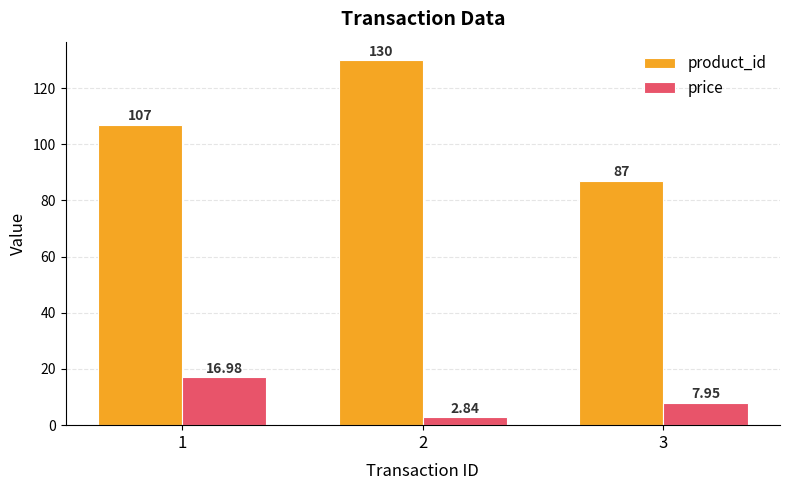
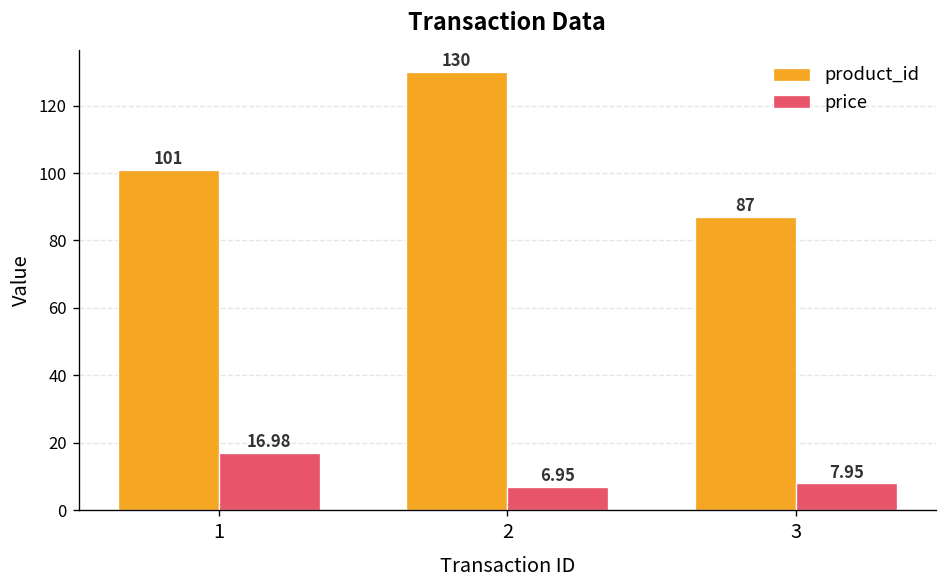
product_id, 1: 107 -> 101
price, 2: 2.84 -> 6.95
